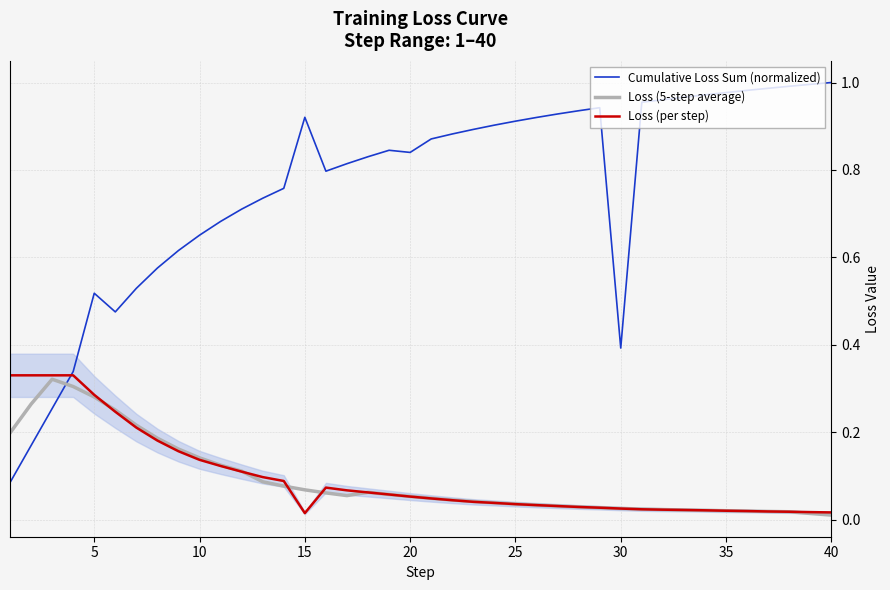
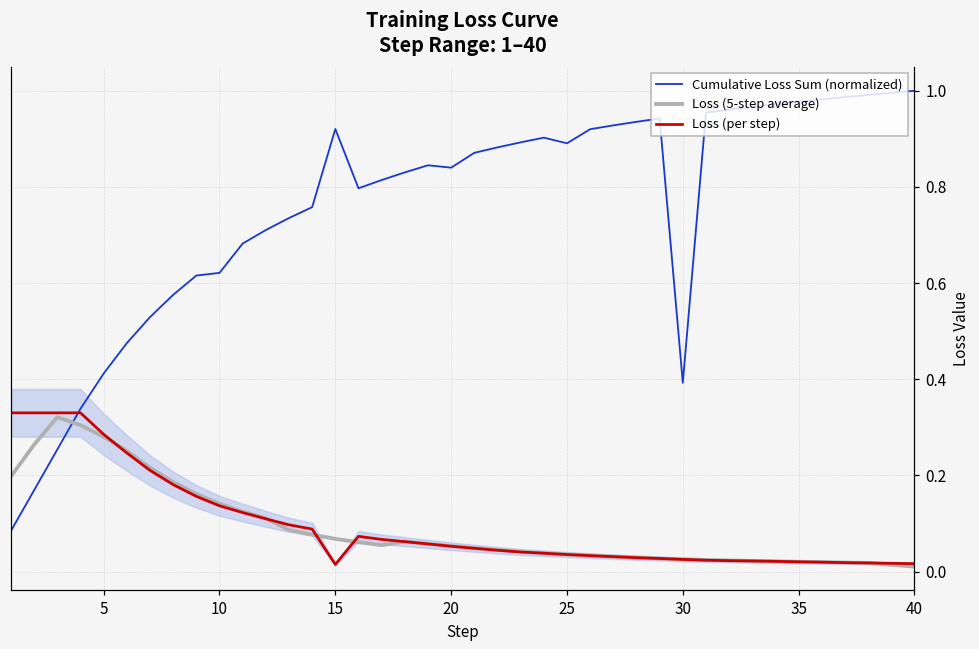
Cumulative Loss Sum (normalized), 5: 0.52 -> 0.41
Cumulative Loss Sum (normalized), 10: 0.65 -> 0.62
Cumulative Loss Sum (normalized), 25: 0.91 -> 0.89
